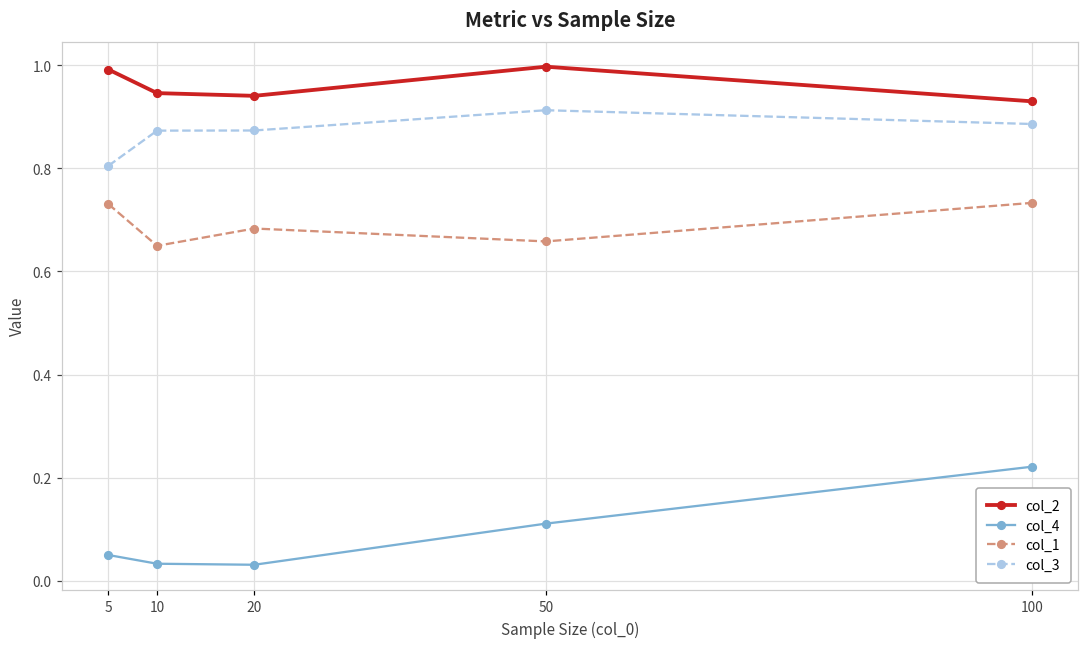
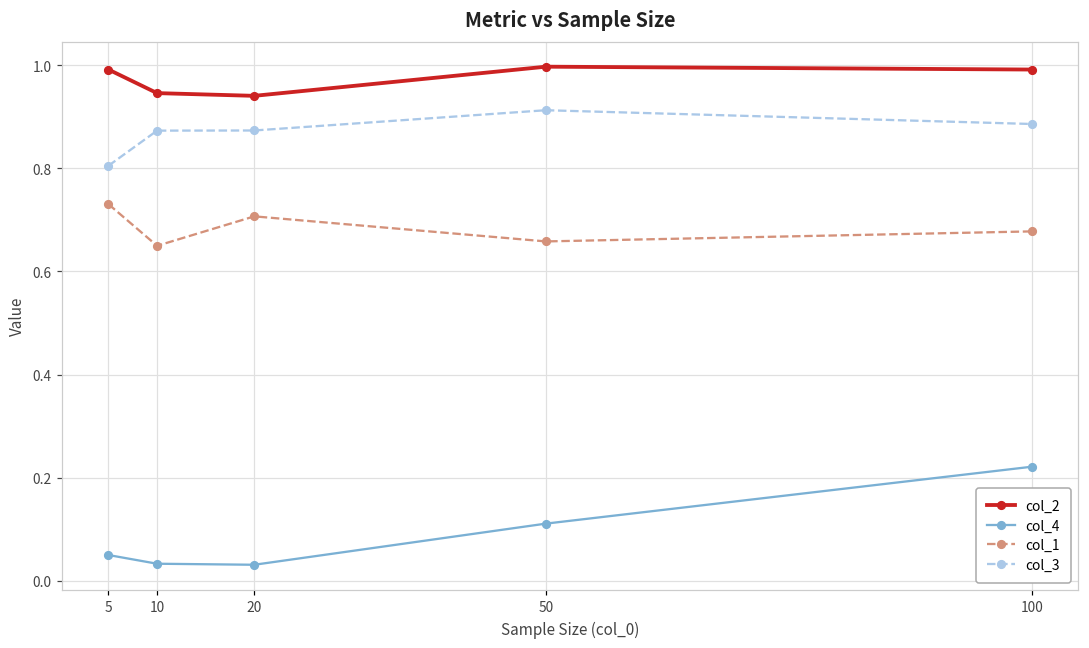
col_1, 20: 0.68 -> 0.71
col_2, 100: 0.93 -> 0.99
col_1, 100: 0.73 -> 0.68
